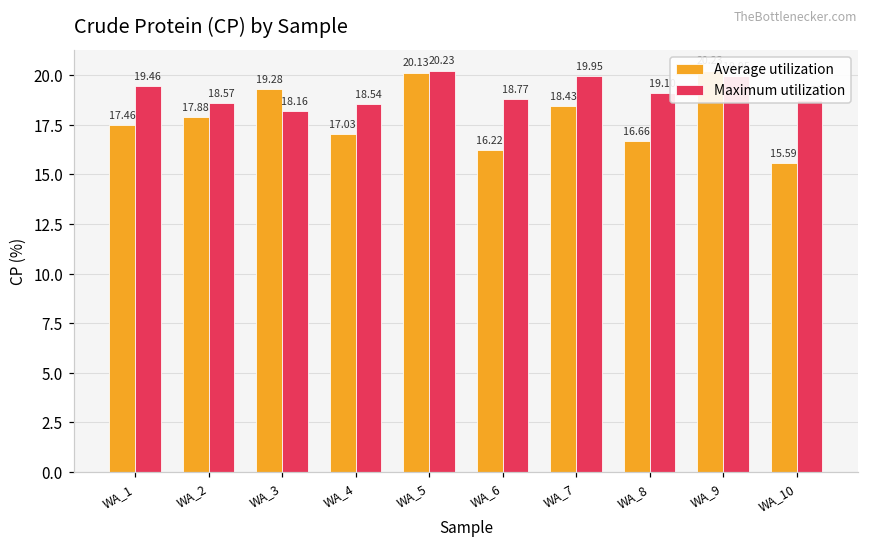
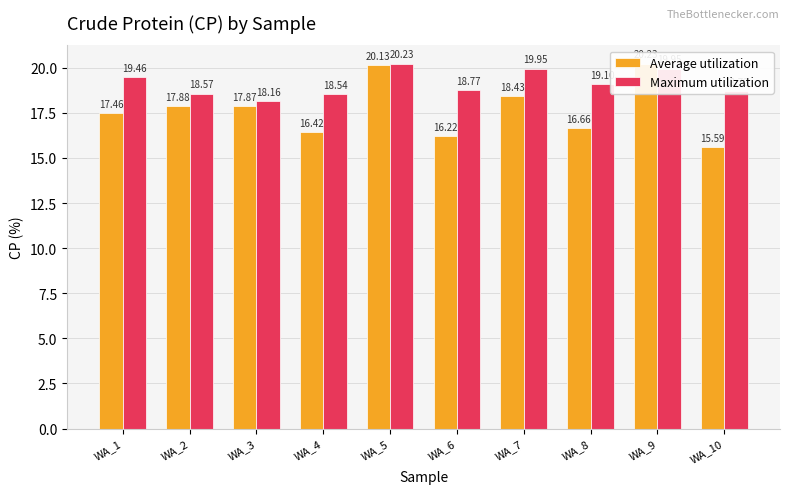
Average utilization, WA_3: 19.28 -> 17.87
Average utilization, WA_4: 17.03 -> 16.42
